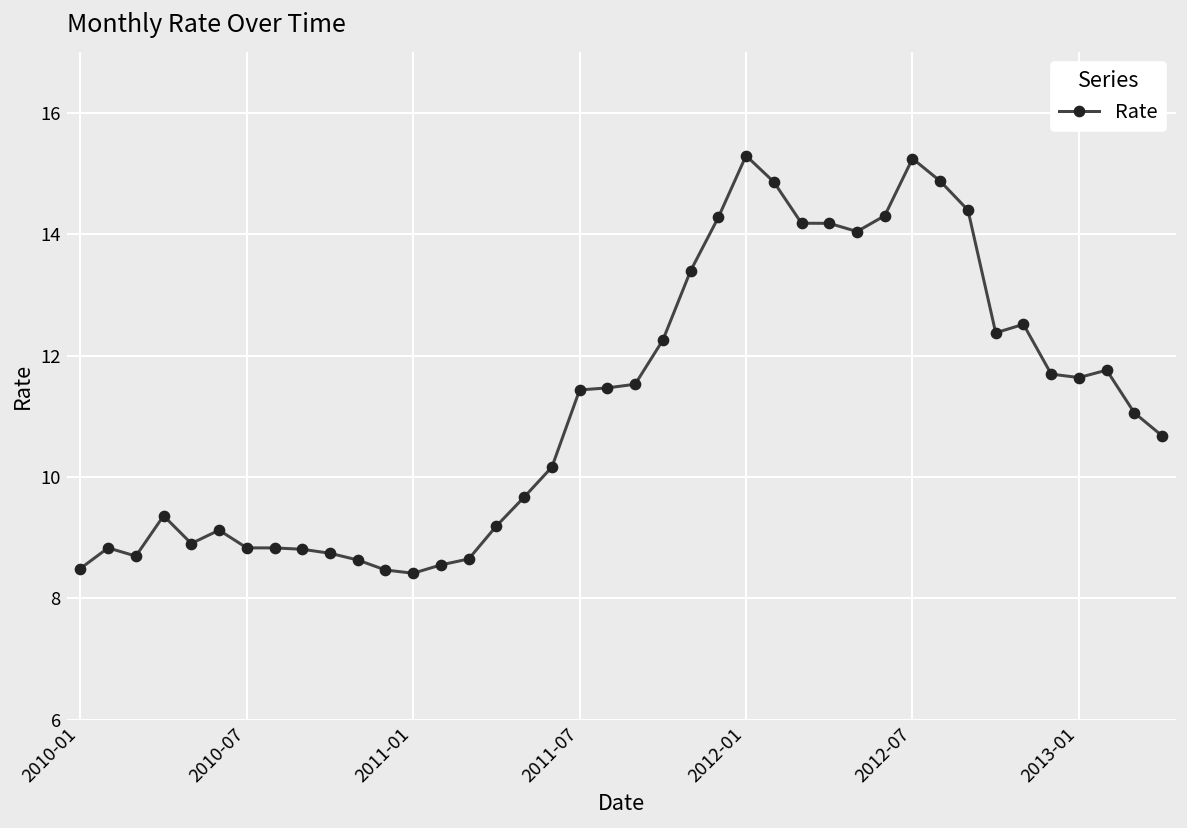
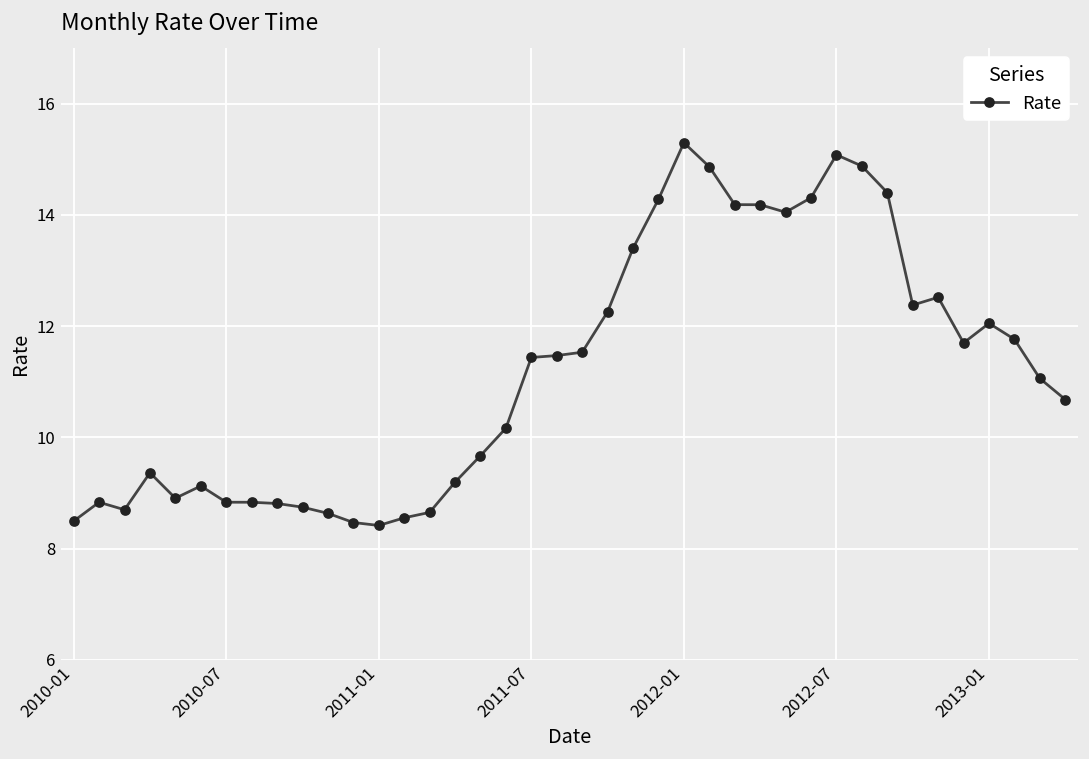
2012-07: 15.3 -> 15.1
2013-01: 11.6 -> 12.1
